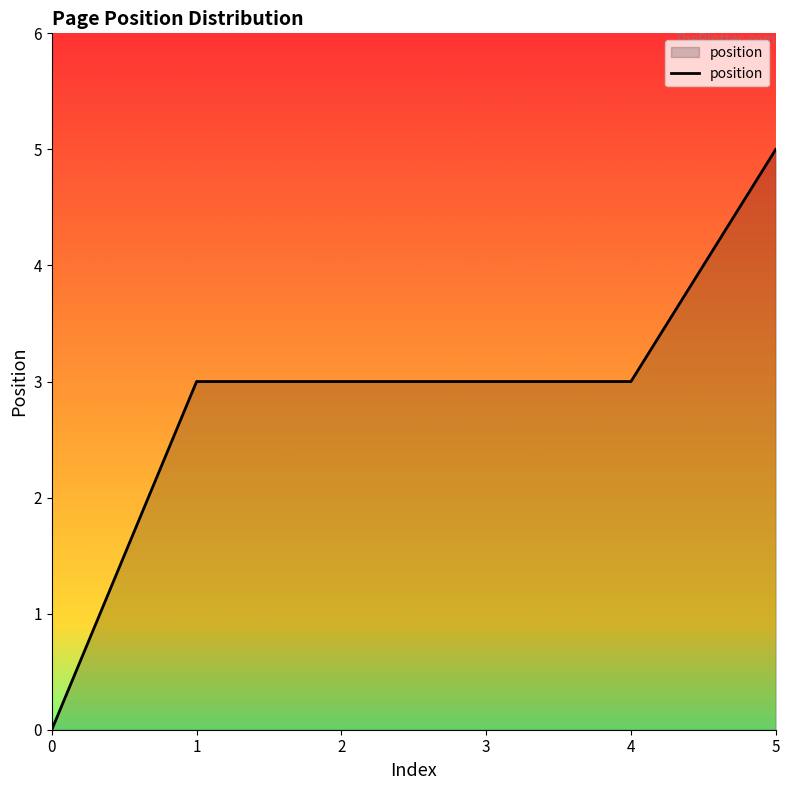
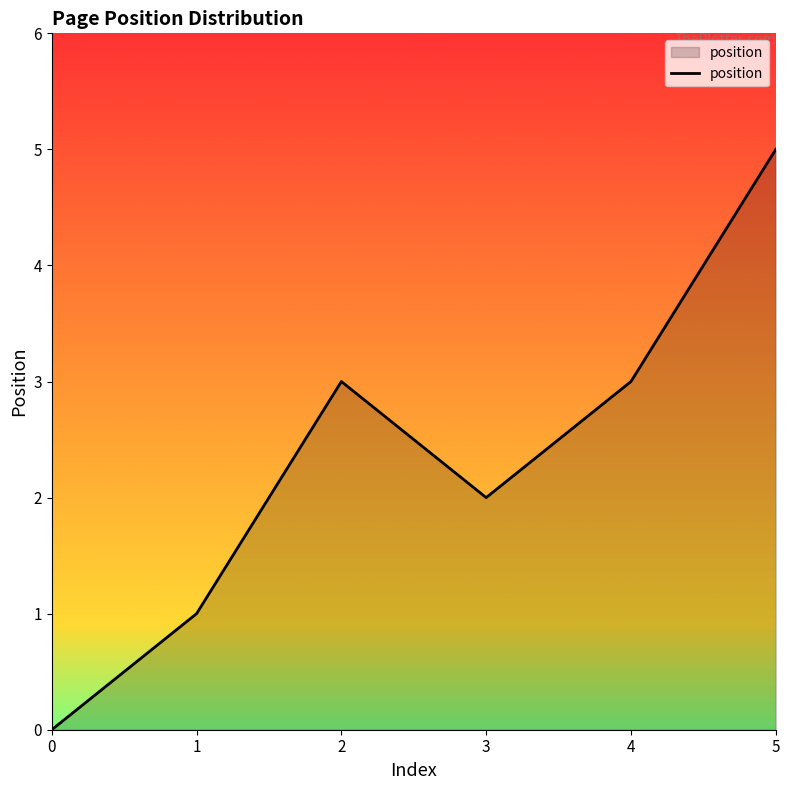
1: 3 -> 1
3: 3 -> 2
